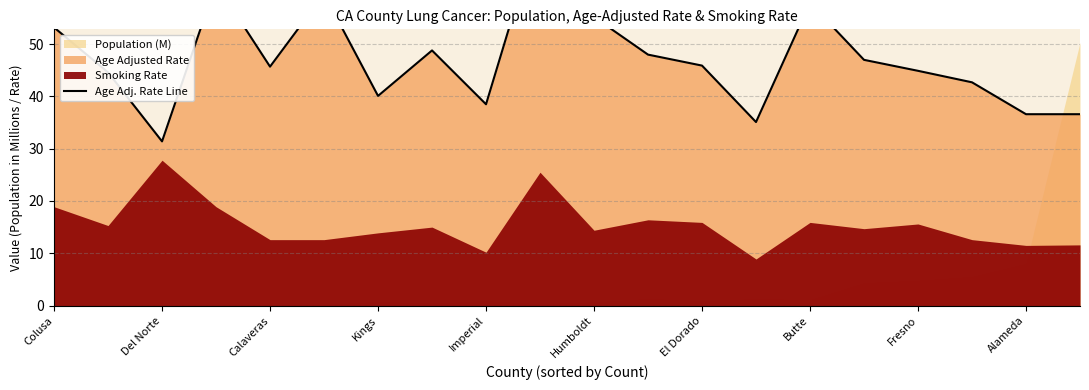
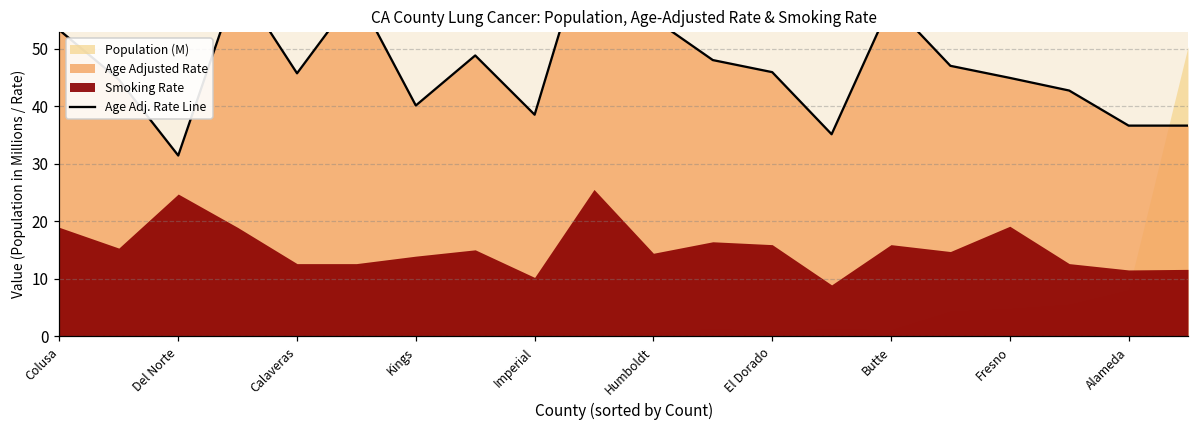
Smoking Rate, Del Norte: 28 -> 25
Smoking Rate, Fresno: 16 -> 19
